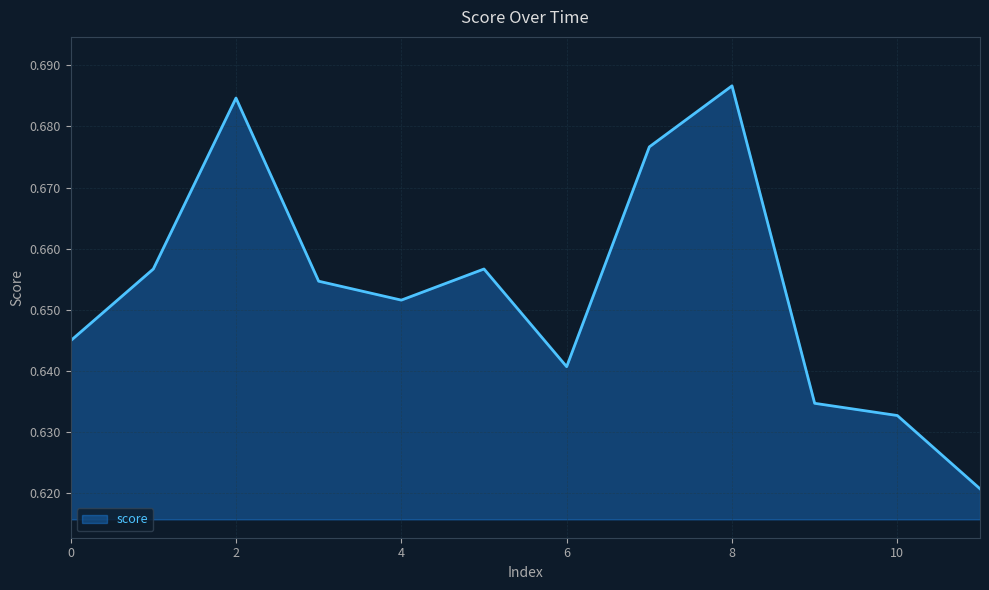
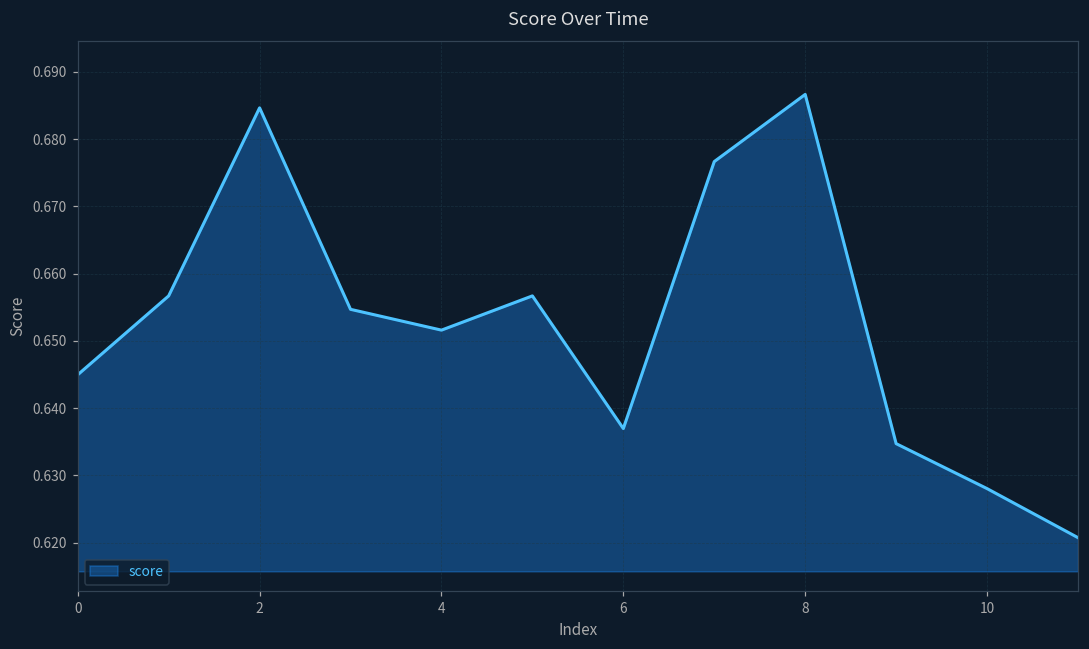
6: 0.641 -> 0.637
10: 0.633 -> 0.628
